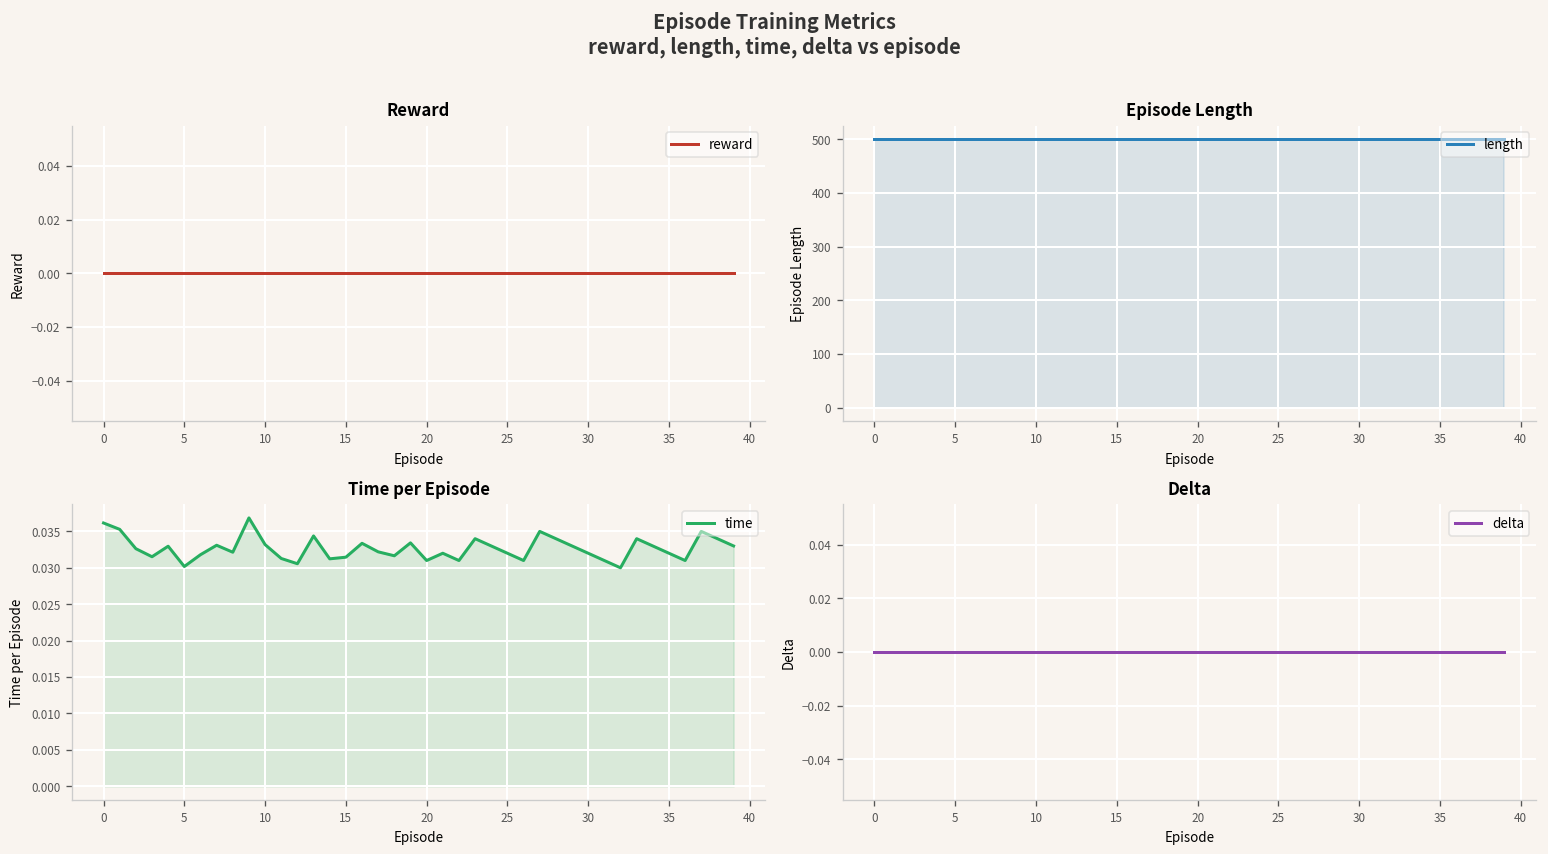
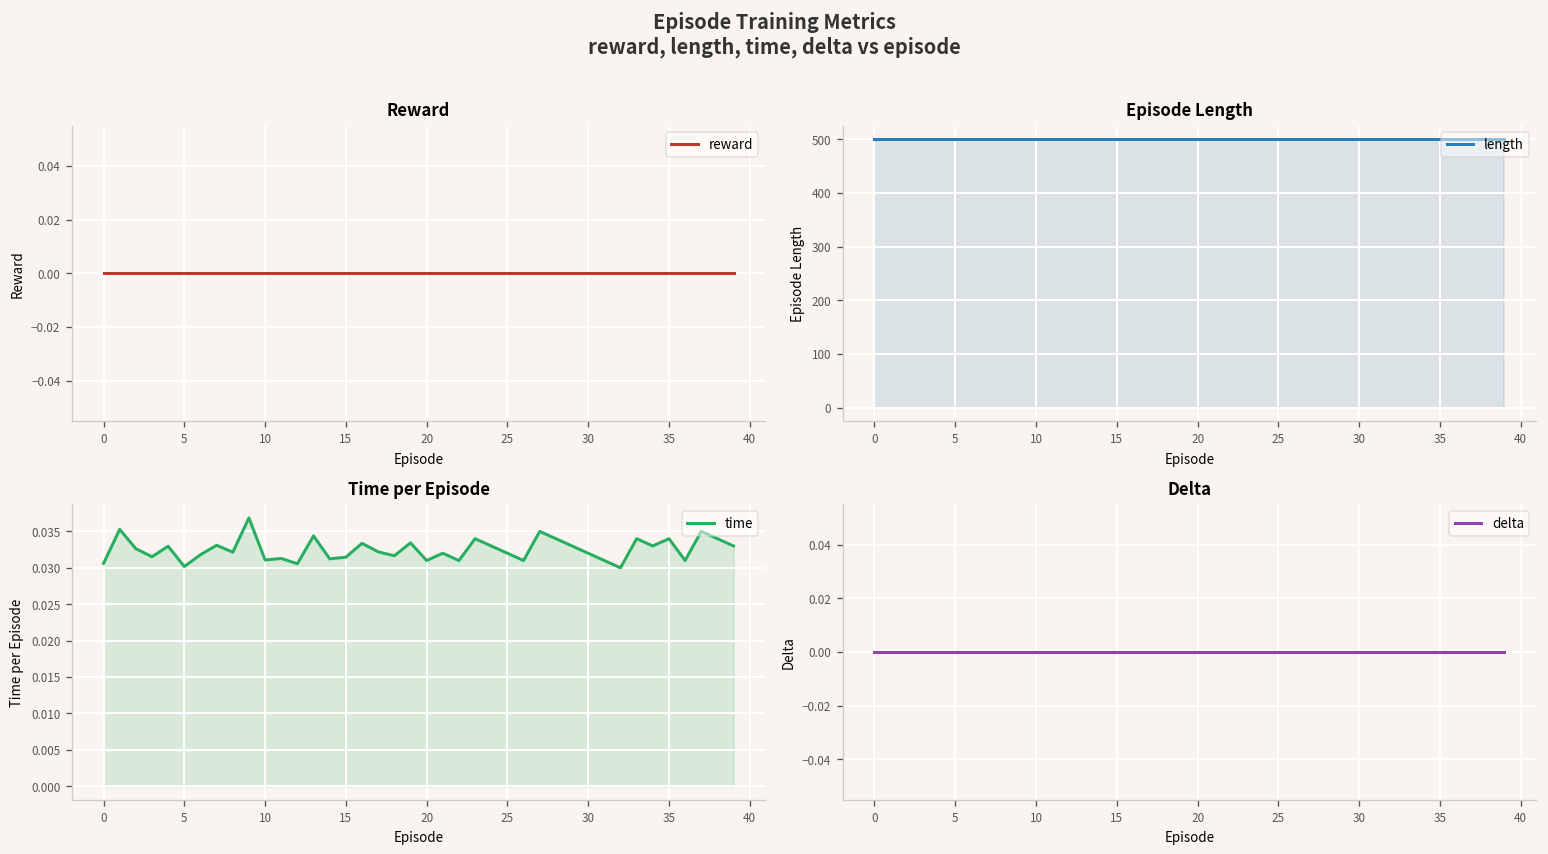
Time per Episode, 0: 0.036 -> 0.031
Time per Episode, 10: 0.033 -> 0.031
Time per Episode, 35: 0.032 -> 0.034
